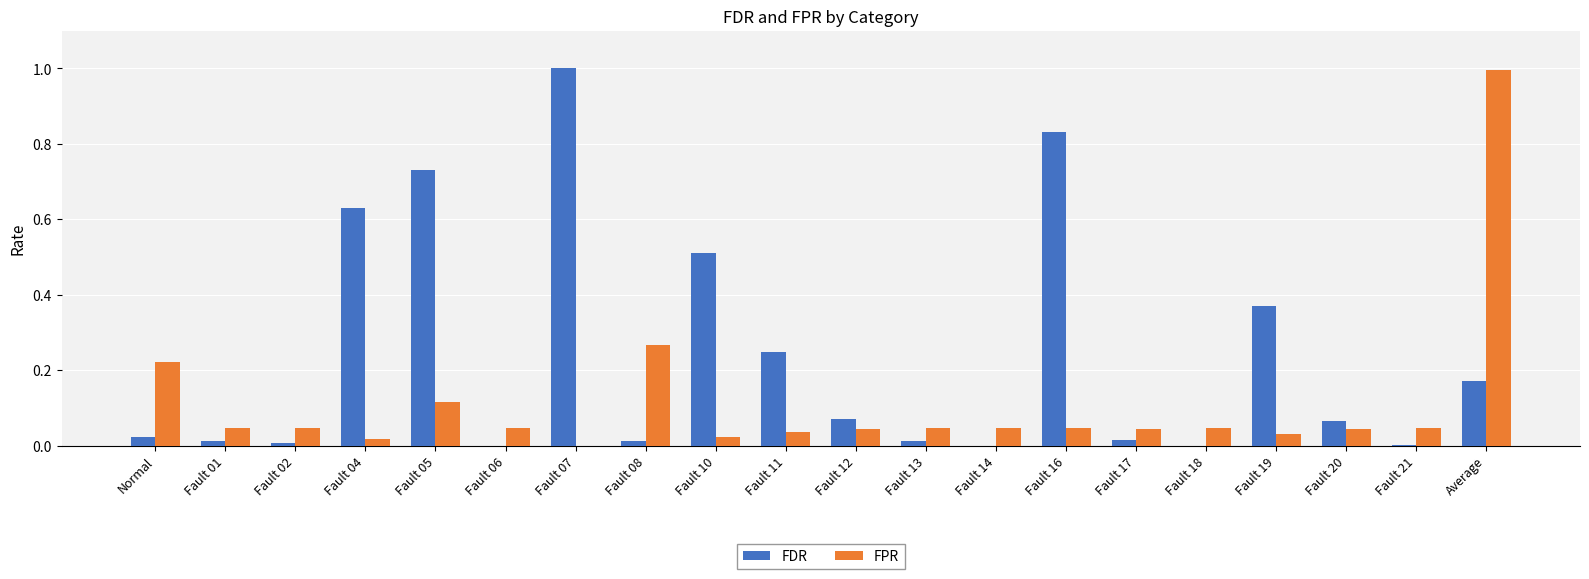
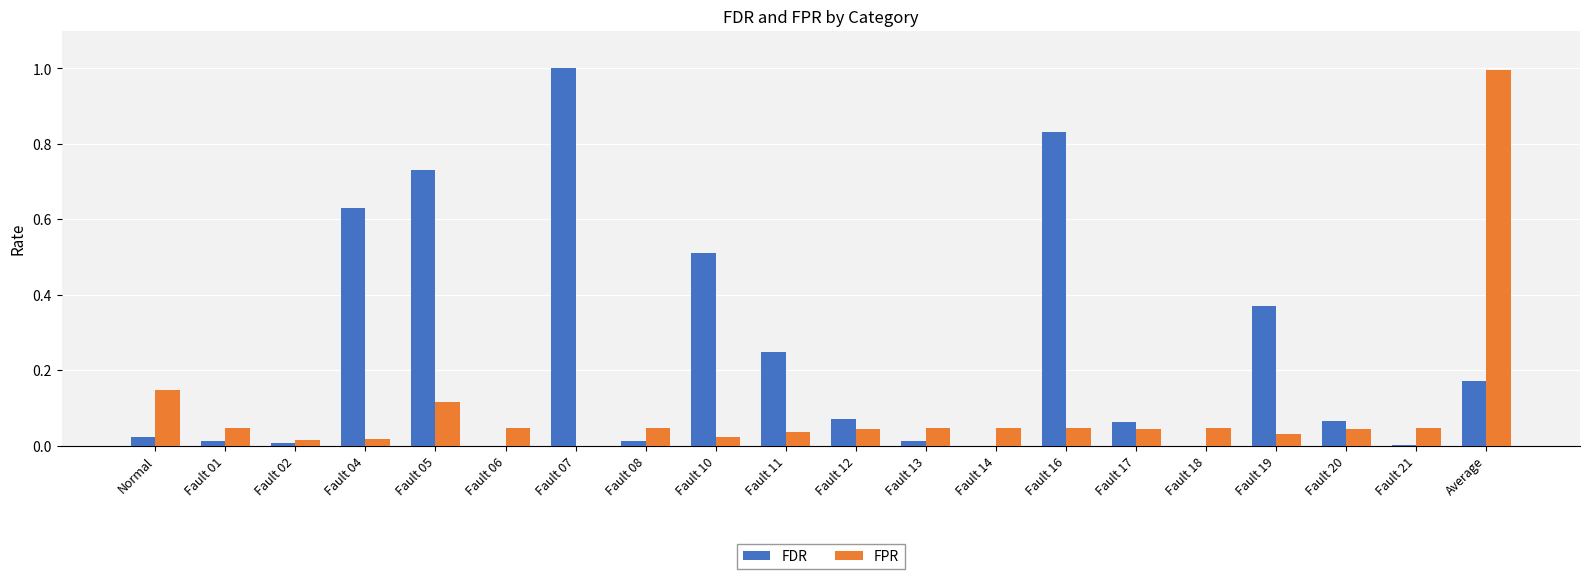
FPR, Normal: 0.22 -> 0.15
FPR, Fault 02: 0.05 -> 0.01
FPR, Fault 08: 0.27 -> 0.05
FDR, Fault 17: 0.01 -> 0.06
